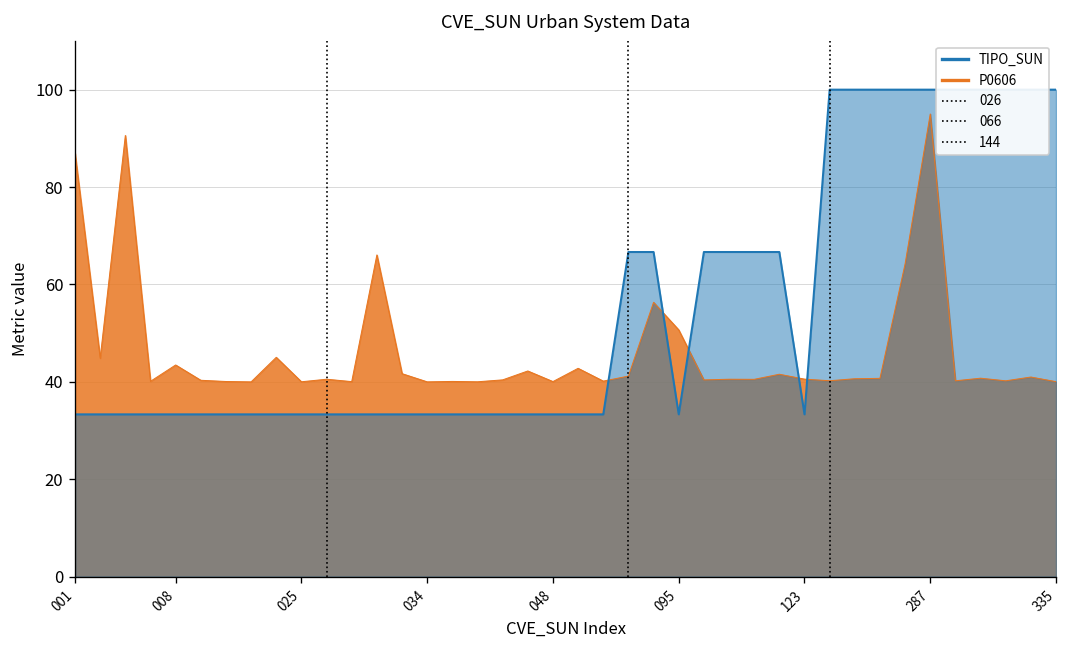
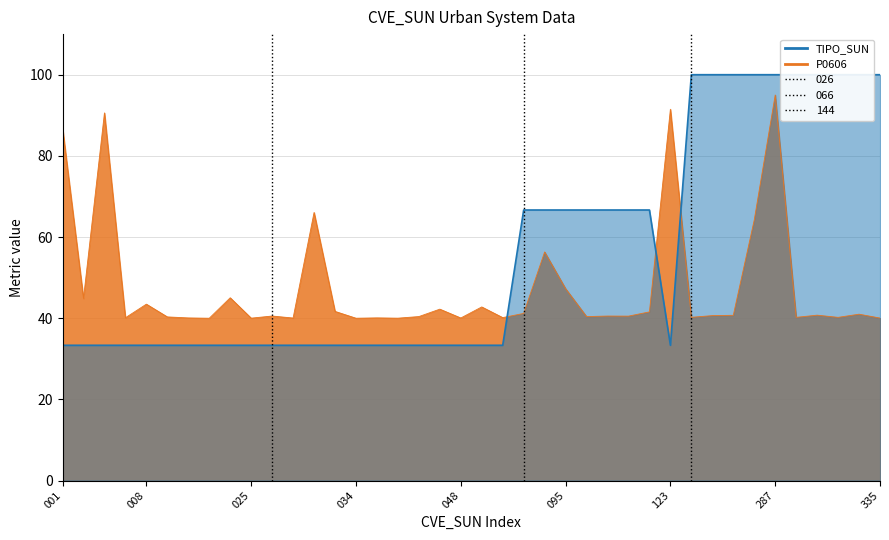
P0606, 095: 51 -> 47
TIPO_SUN, 095: 33 -> 67
P0606, 123: 41 -> 91
